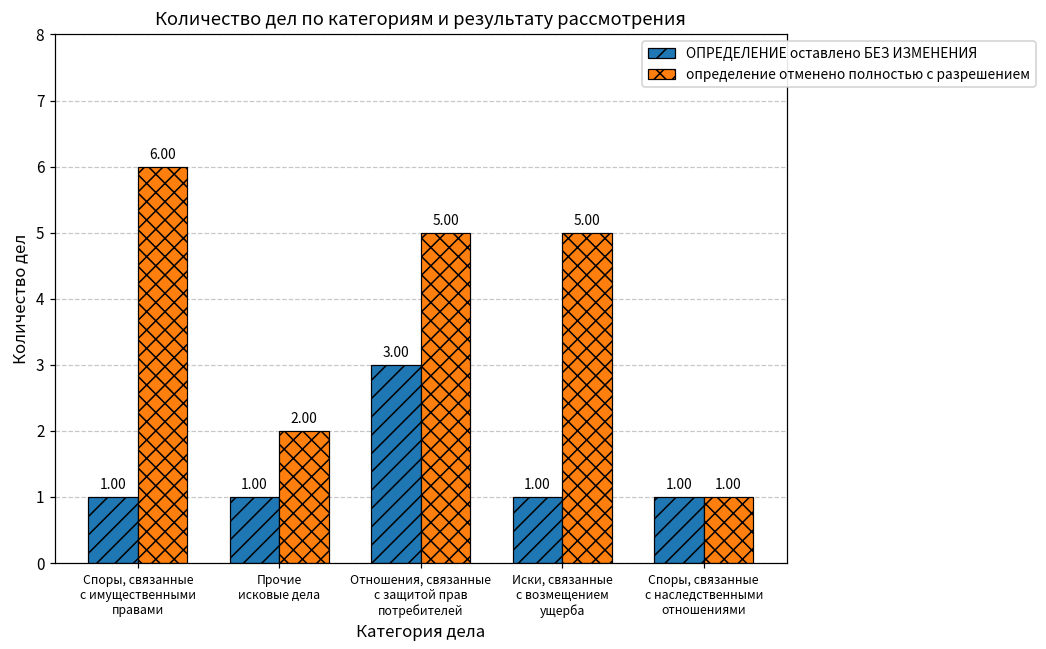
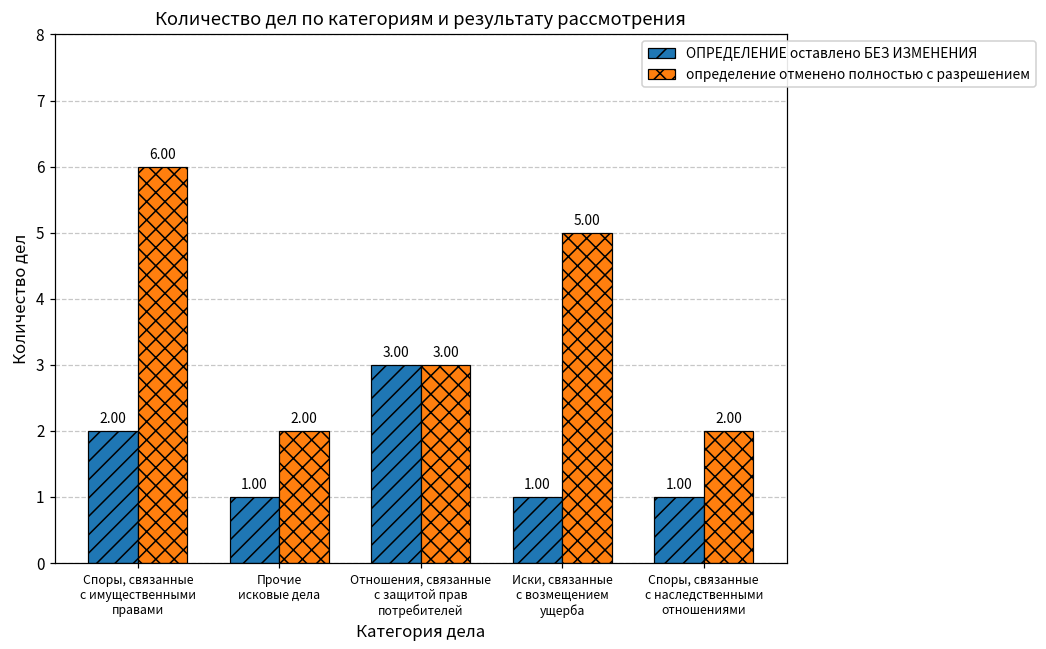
ОПРЕДЕЛЕНИЕ оставлено БЕЗ ИЗМЕНЕНИЯ, Споры, связанные с имущественными правами: 1.00 -> 2.00
определение отменено полностью с разрешением, Отношения, связанные с защитой прав потребителей: 5.00 -> 3.00
определение отменено полностью с разрешением, Споры, связанные с наследственными отношениями: 1.00 -> 2.00
